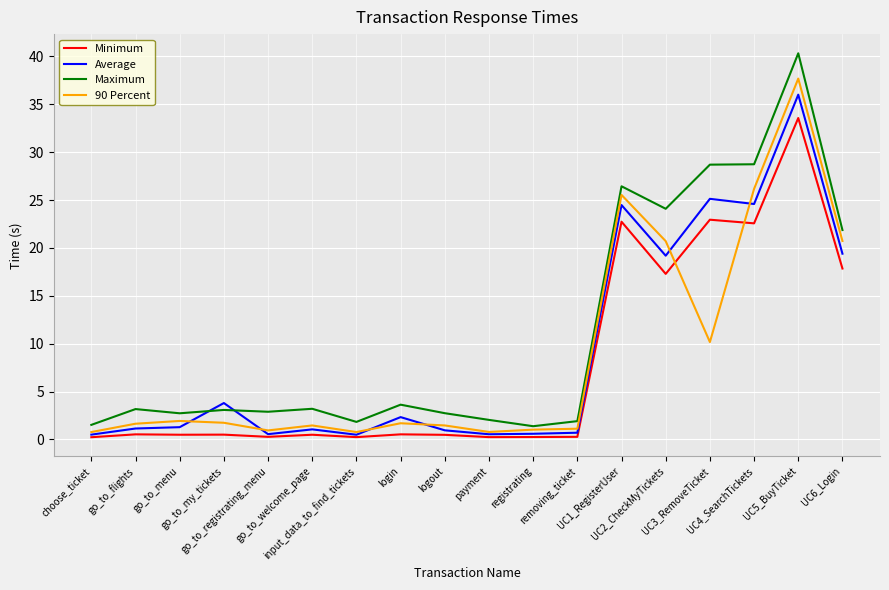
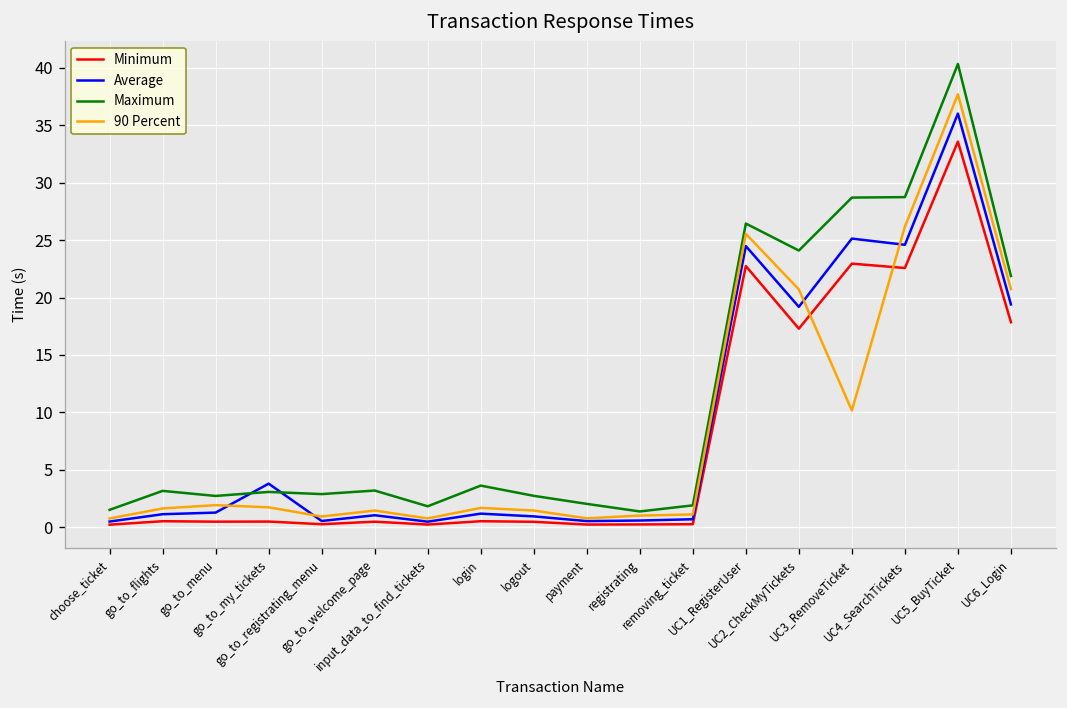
Average, login: 2 -> 1
